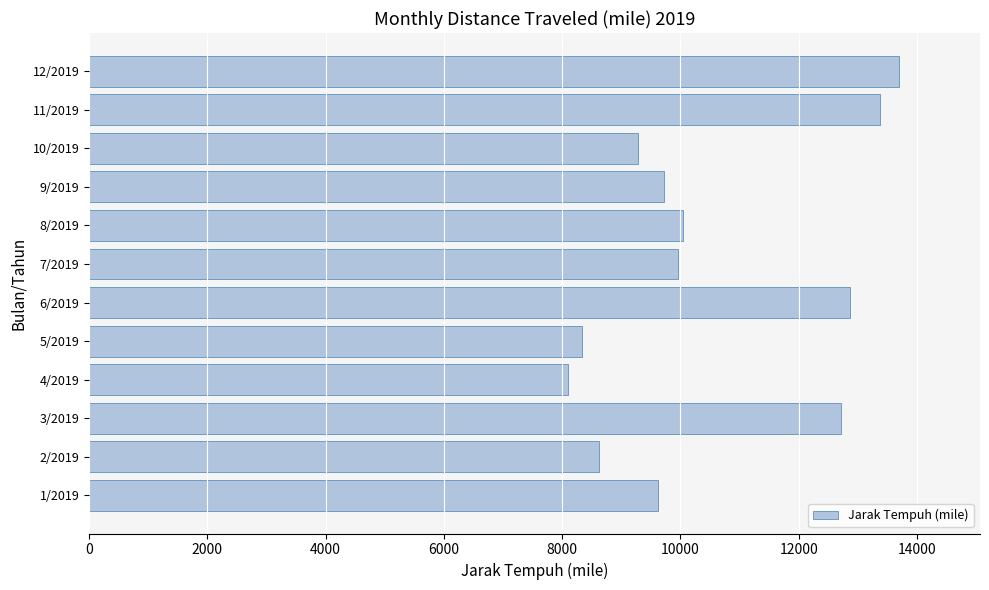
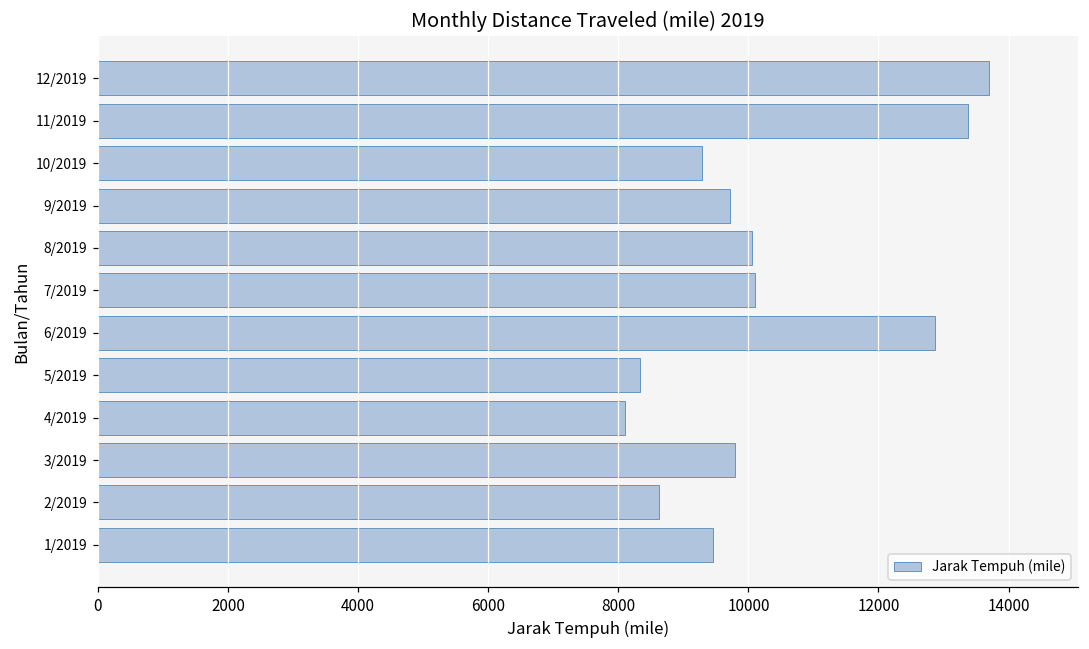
7/2019: 10000 -> 10100
3/2019: 12700 -> 9800
1/2019: 9600 -> 9500
